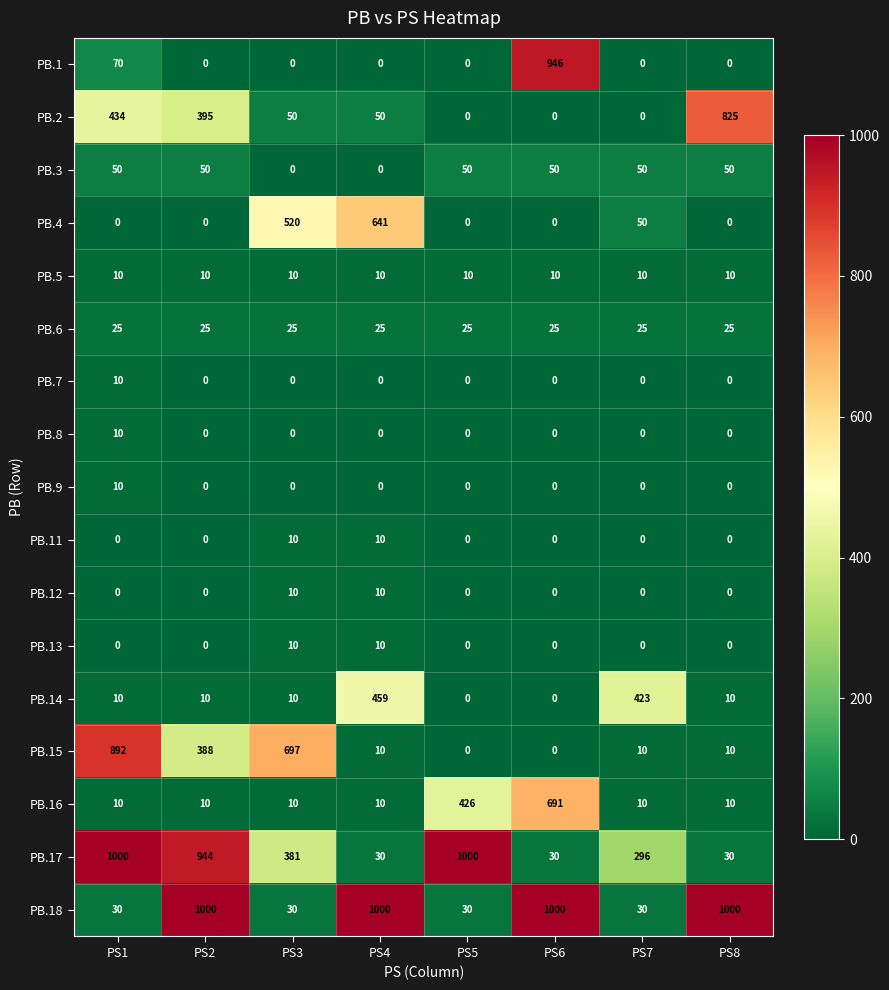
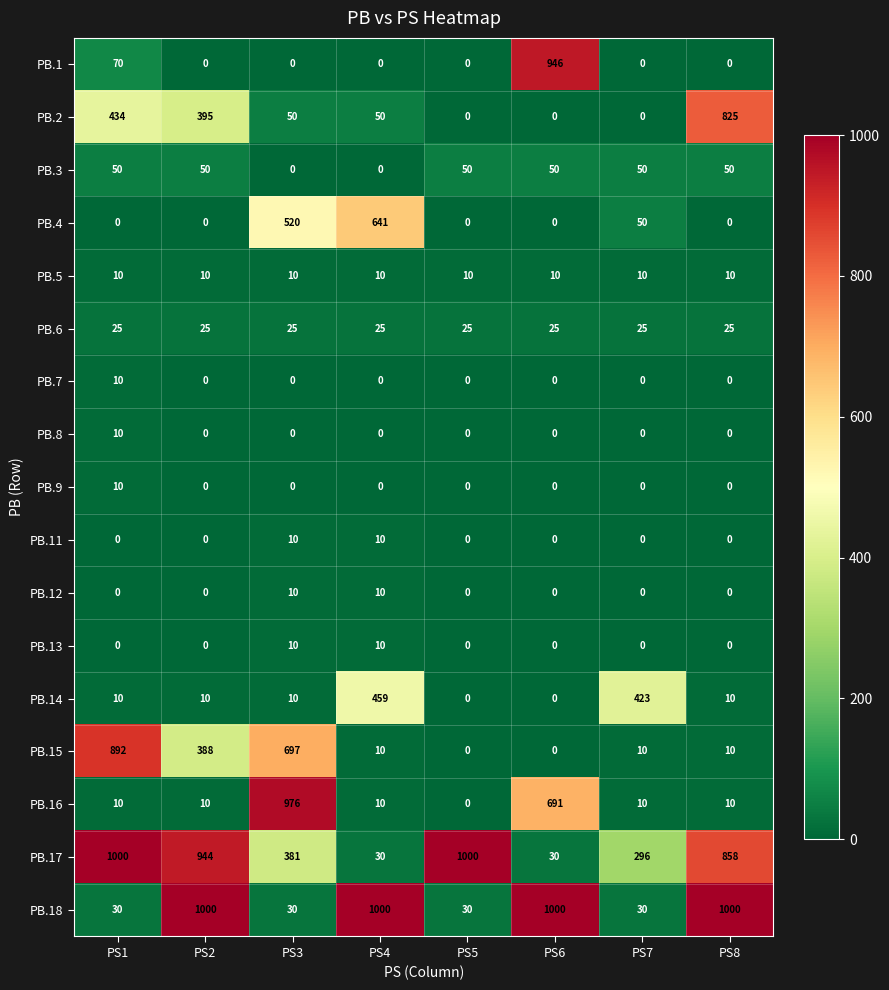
PB.16, PS3: 10 -> 976
PB.16, PS5: 426 -> 0
PB.17, PS8: 30 -> 858
